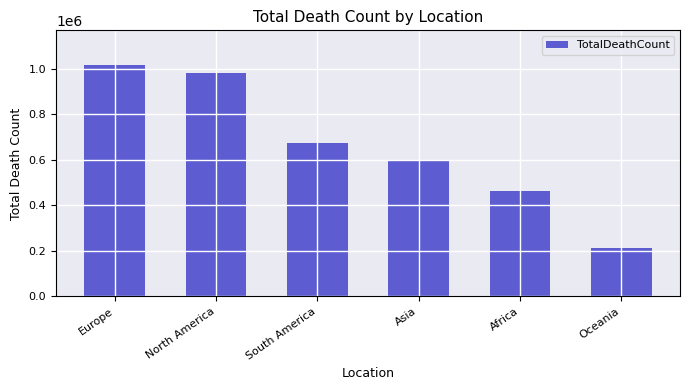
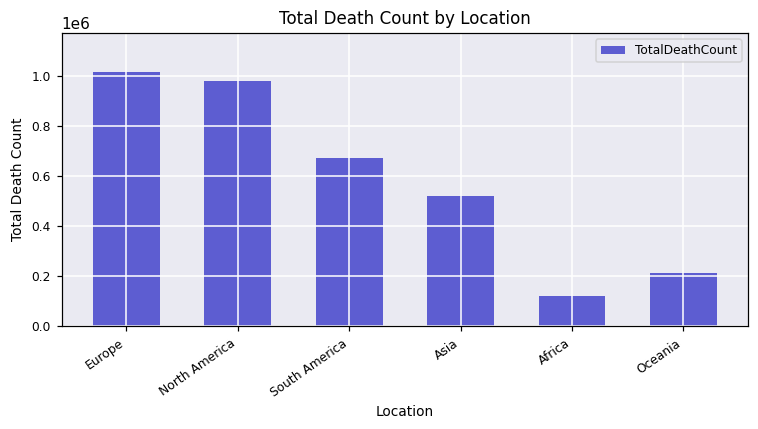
Asia: 600000 -> 520000
Africa: 460000 -> 120000
